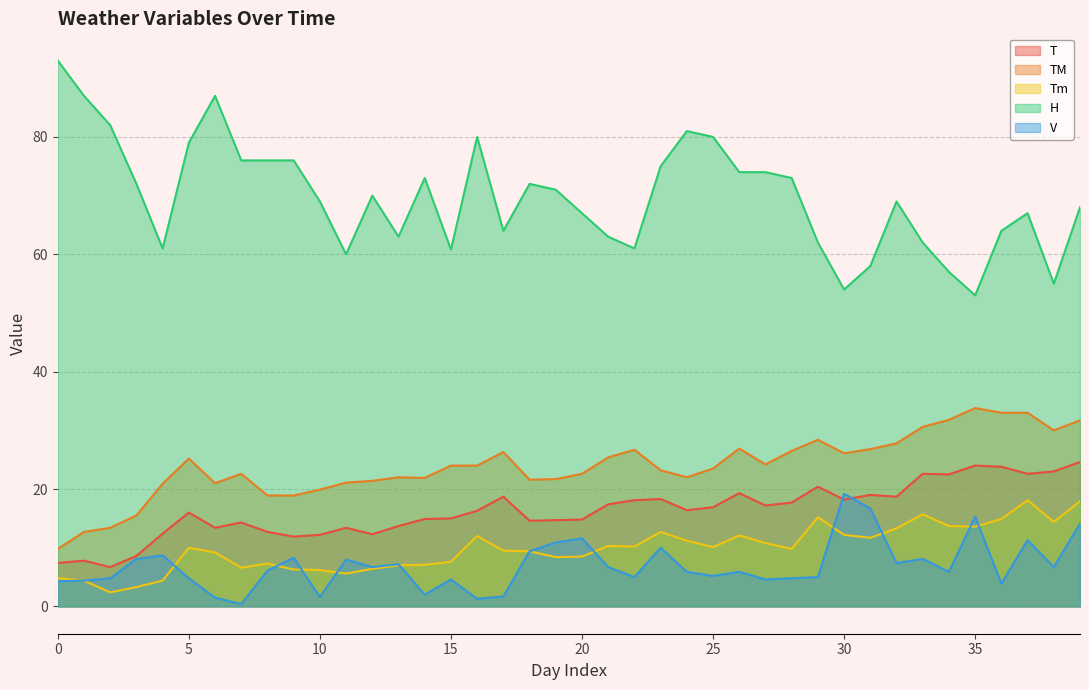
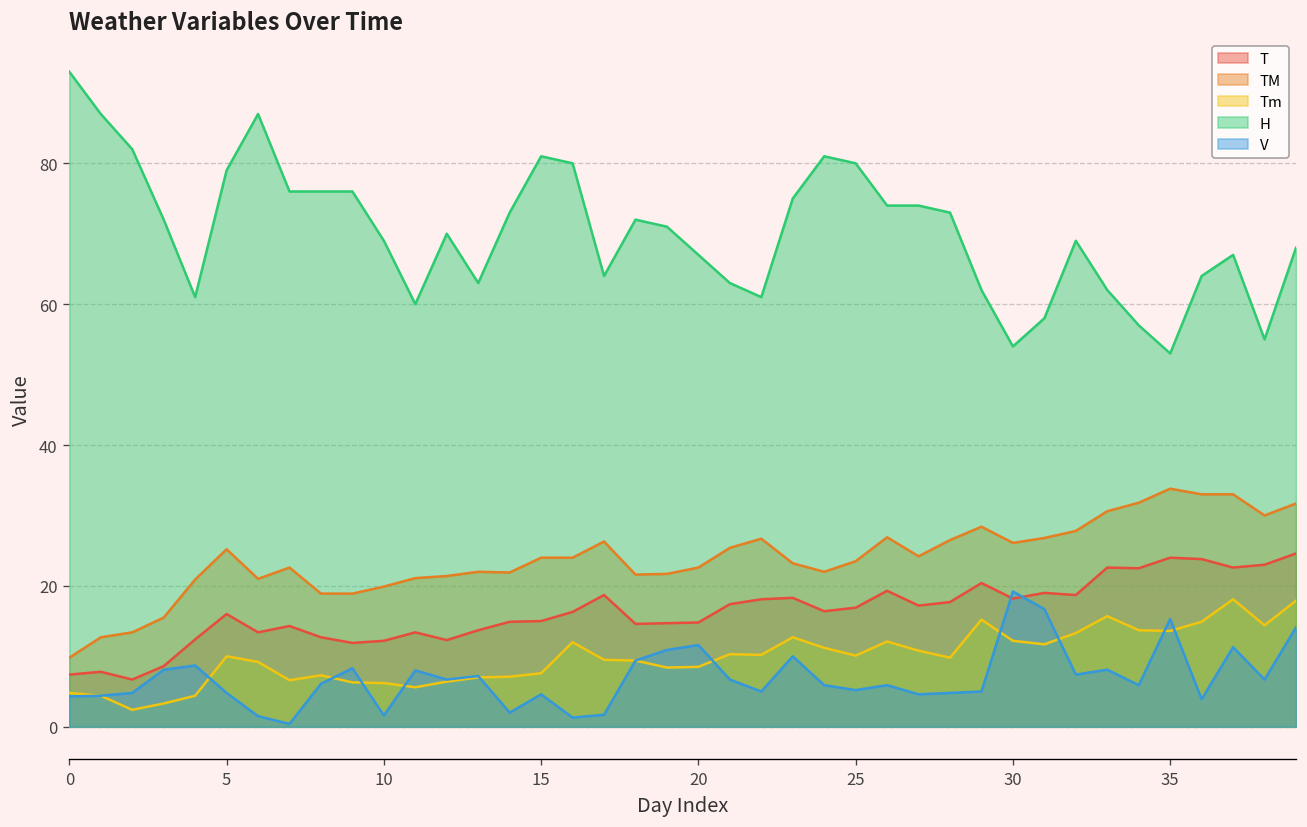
H, 15: 61 -> 81
